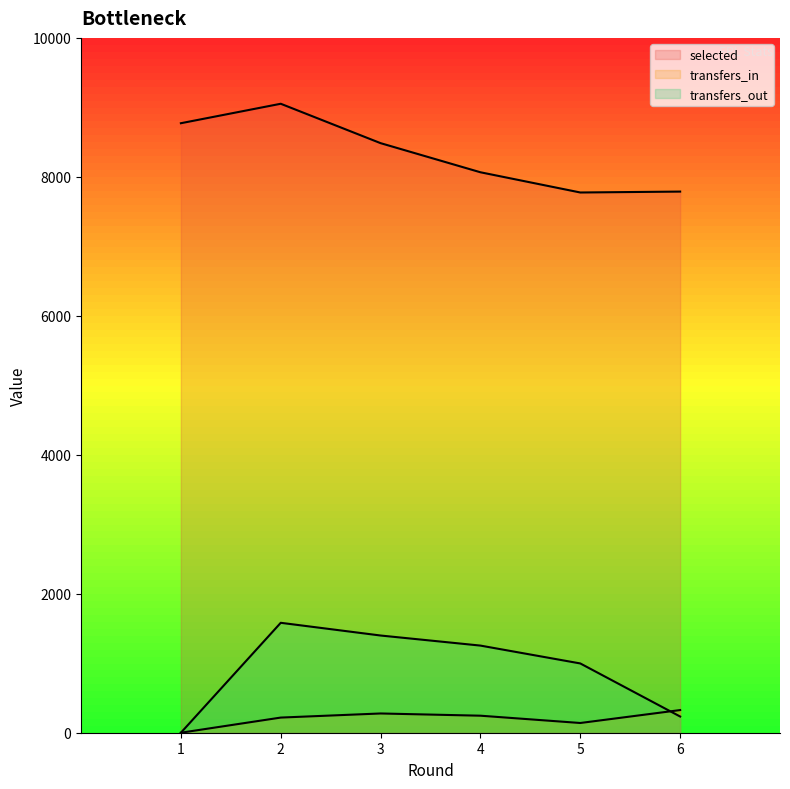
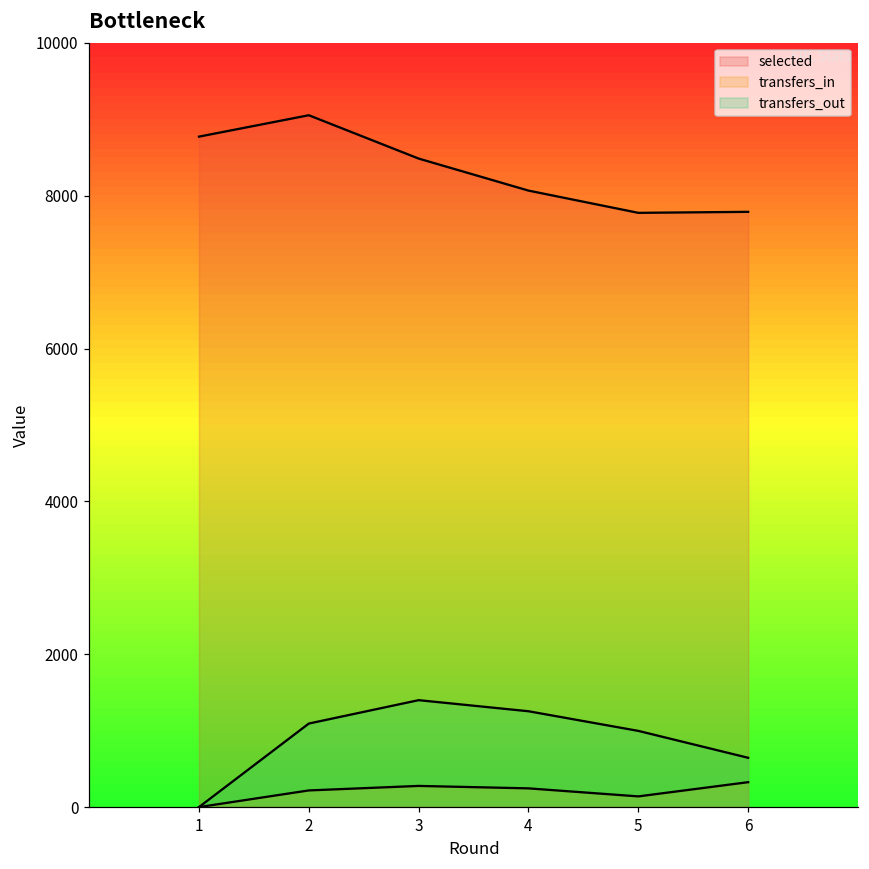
transfers_out, 2: 1600 -> 1100
transfers_out, 6: 200 -> 600
